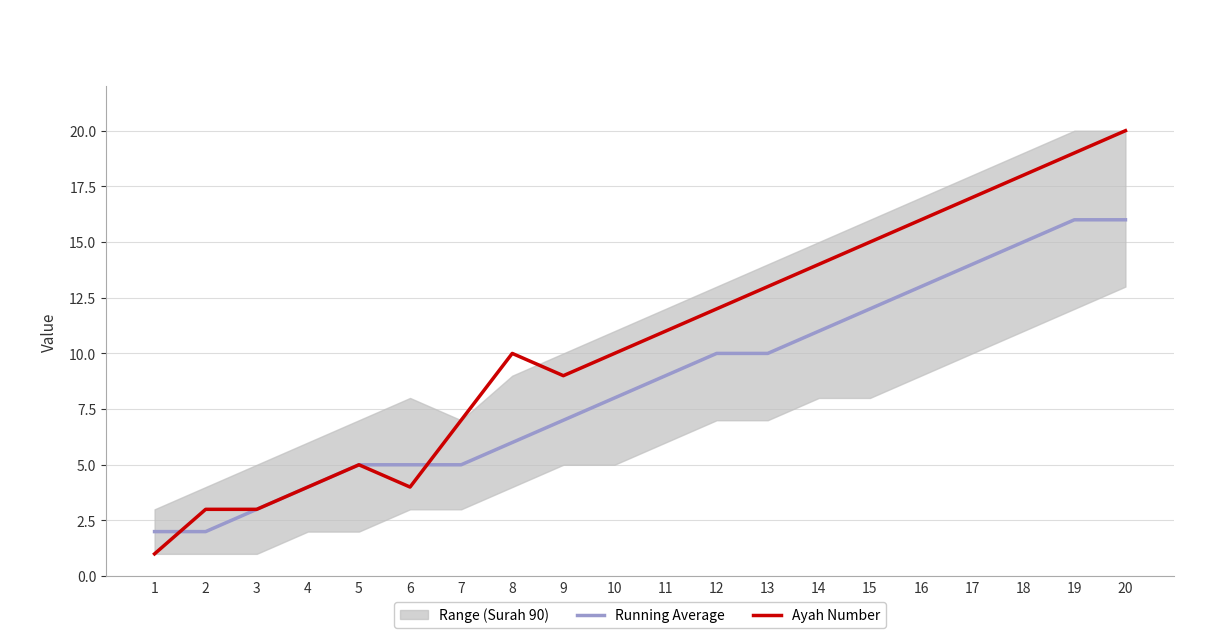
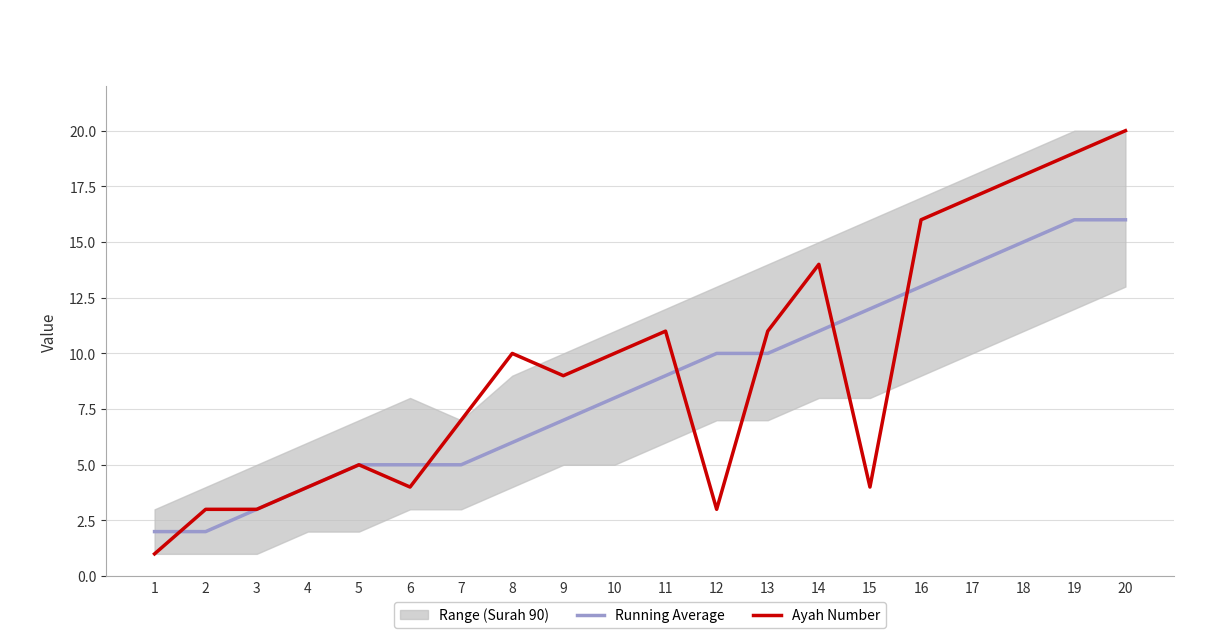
Ayah Number, 12: 12 -> 3
Ayah Number, 13: 13 -> 11
Ayah Number, 15: 15 -> 4
